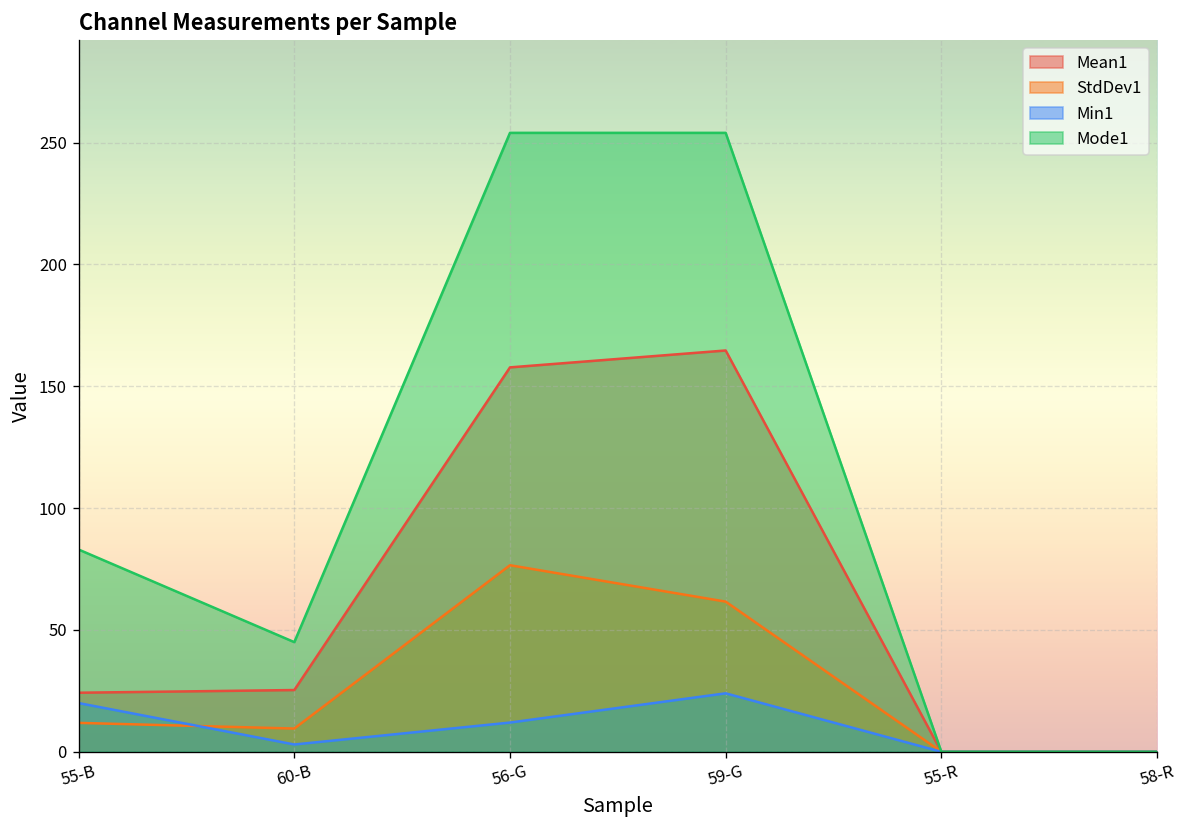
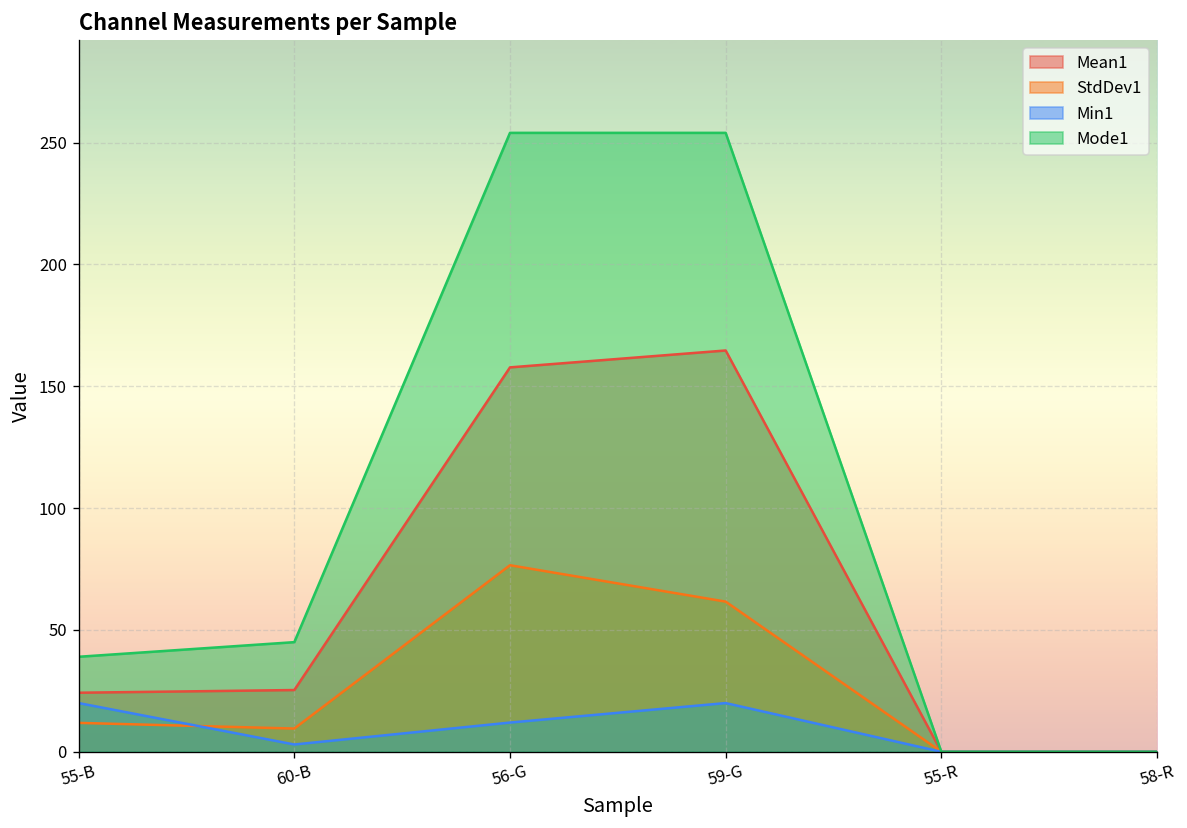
Mode1, 55-B: 83 -> 39
Min1, 59-G: 24 -> 20
